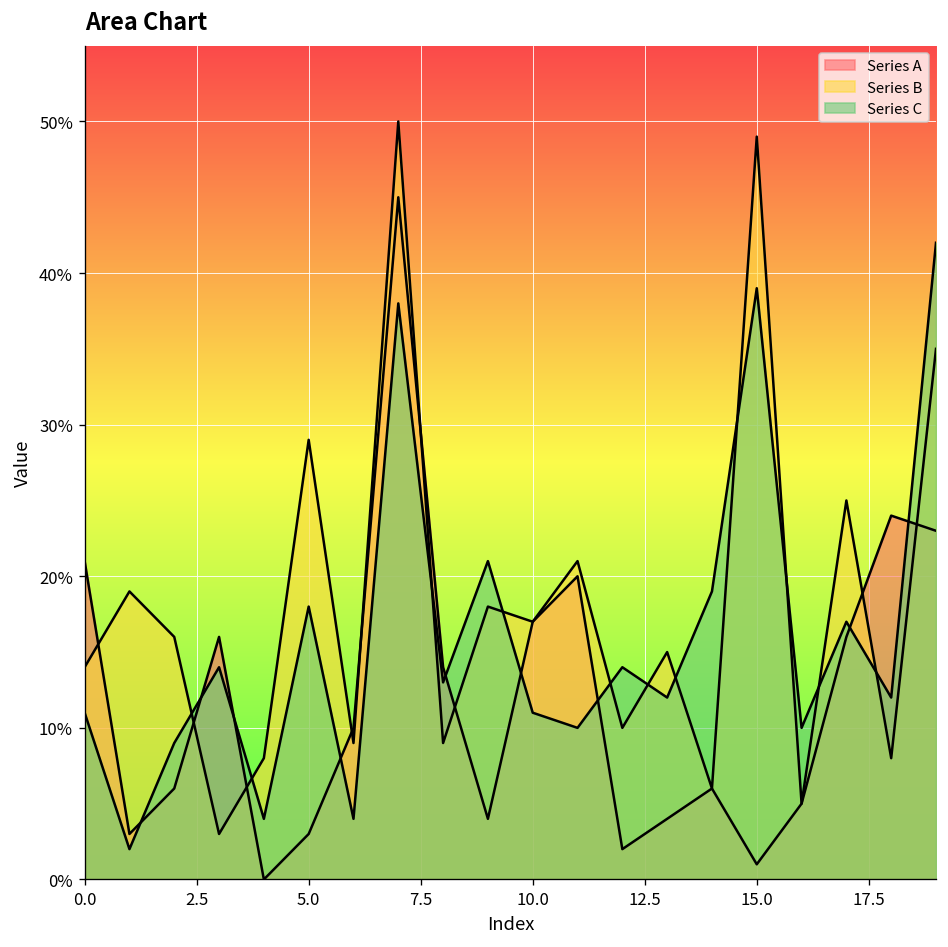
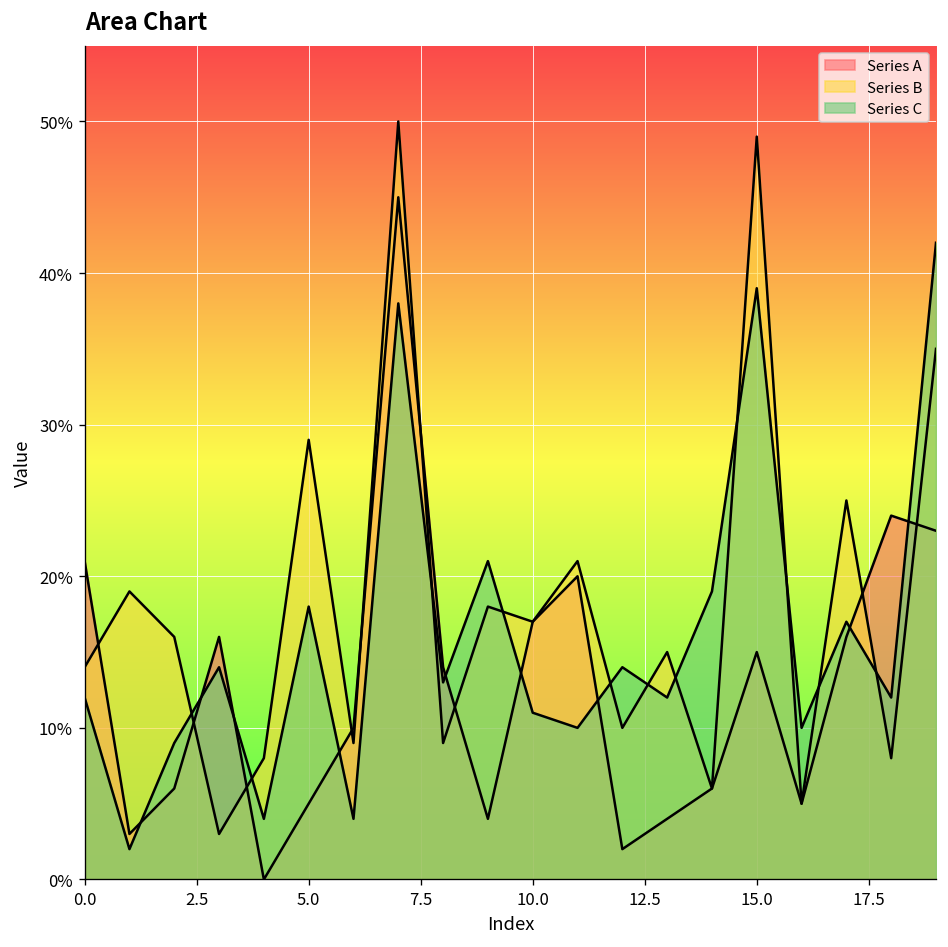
Series C, 0.0: 11% -> 12%
Series A, 5.0: 3% -> 5%
Series A, 15.0: 1% -> 15%
